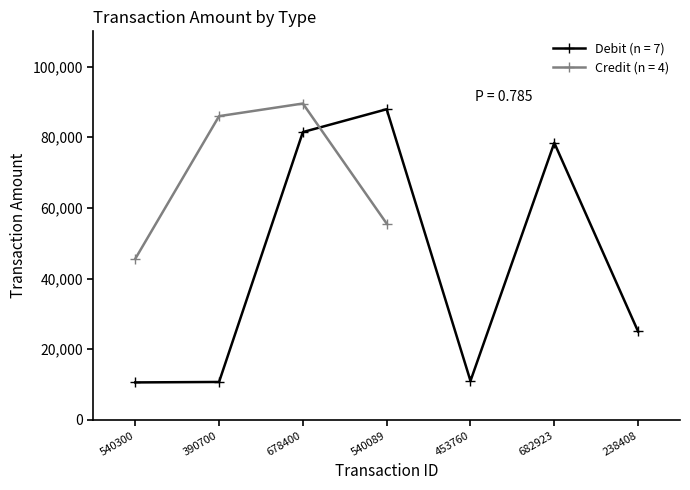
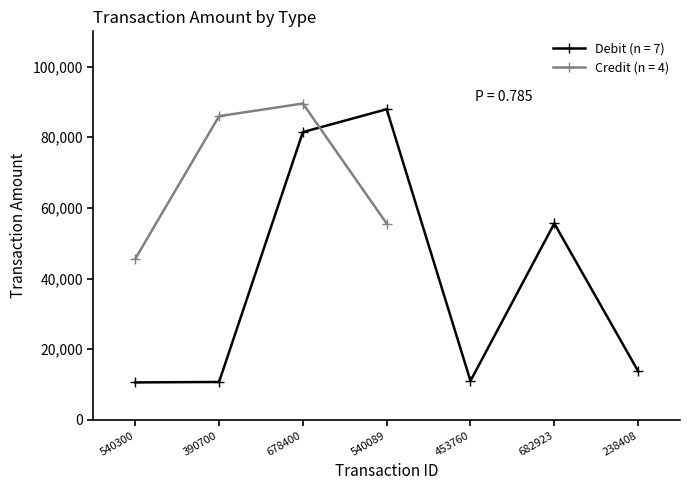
Debit (n = 7), 682923: 78,000 -> 56,000
Debit (n = 7), 238408: 25,000 -> 14,000
